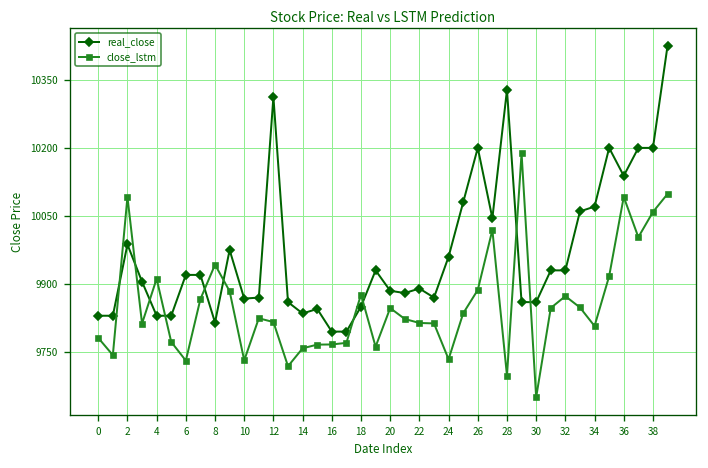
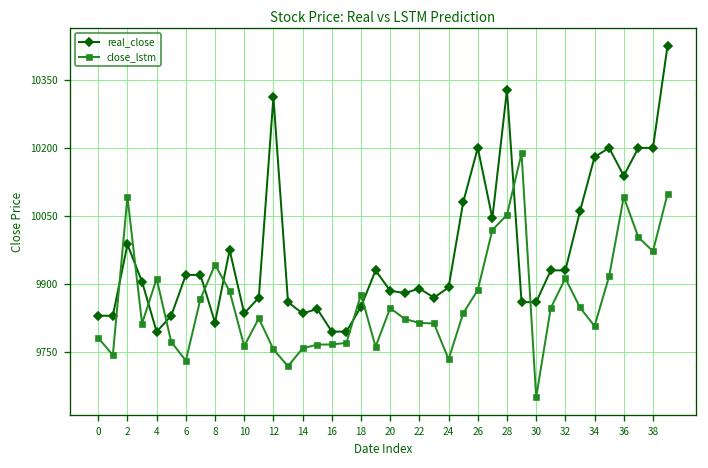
real_close, 4: 9830 -> 9790
real_close, 10: 9870 -> 9840
close_lstm, 10: 9730 -> 9760
close_lstm, 12: 9820 -> 9760
real_close, 24: 9960 -> 9890
close_lstm, 28: 9700 -> 10050
close_lstm, 32: 9870 -> 9910
real_close, 34: 10070 -> 10180
close_lstm, 38: 10060 -> 9970
